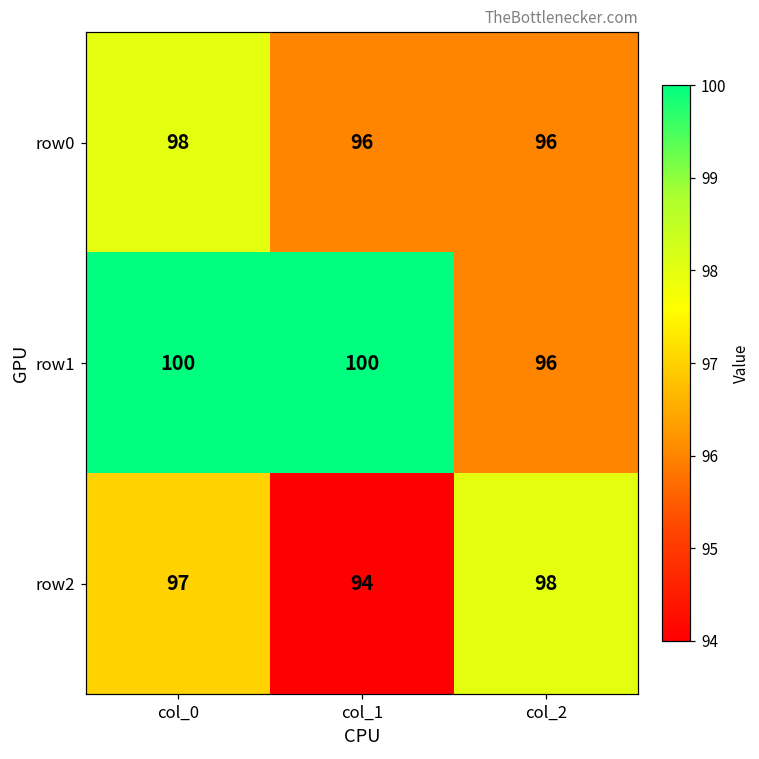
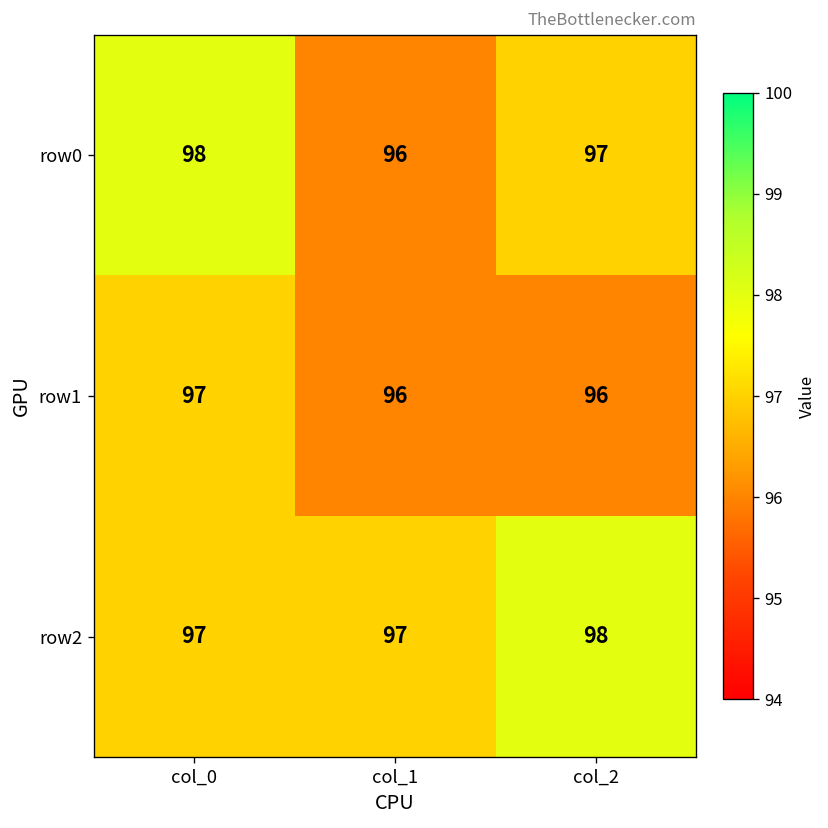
row0, col_2: 96 -> 97
row1, col_0: 100 -> 97
row1, col_1: 100 -> 96
row2, col_1: 94 -> 97
